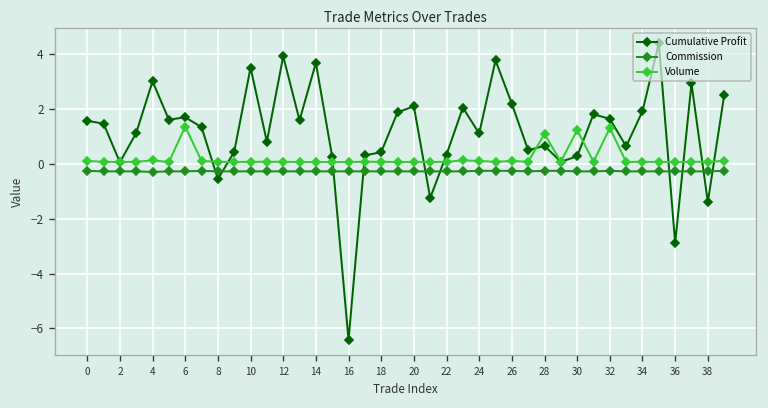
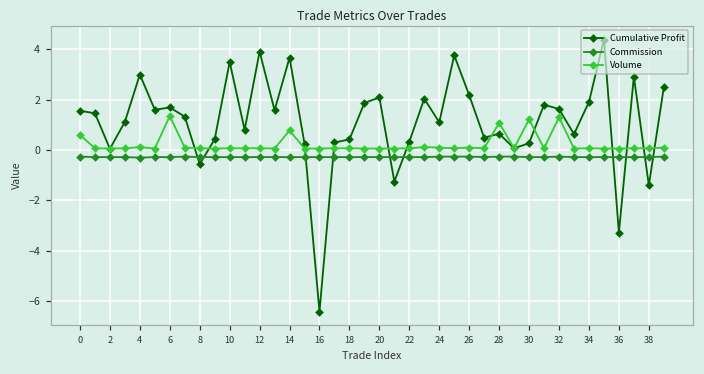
Volume, 0: 0.1 -> 0.6
Volume, 14: 0.1 -> 0.8
Cumulative Profit, 36: -2.9 -> -3.3
